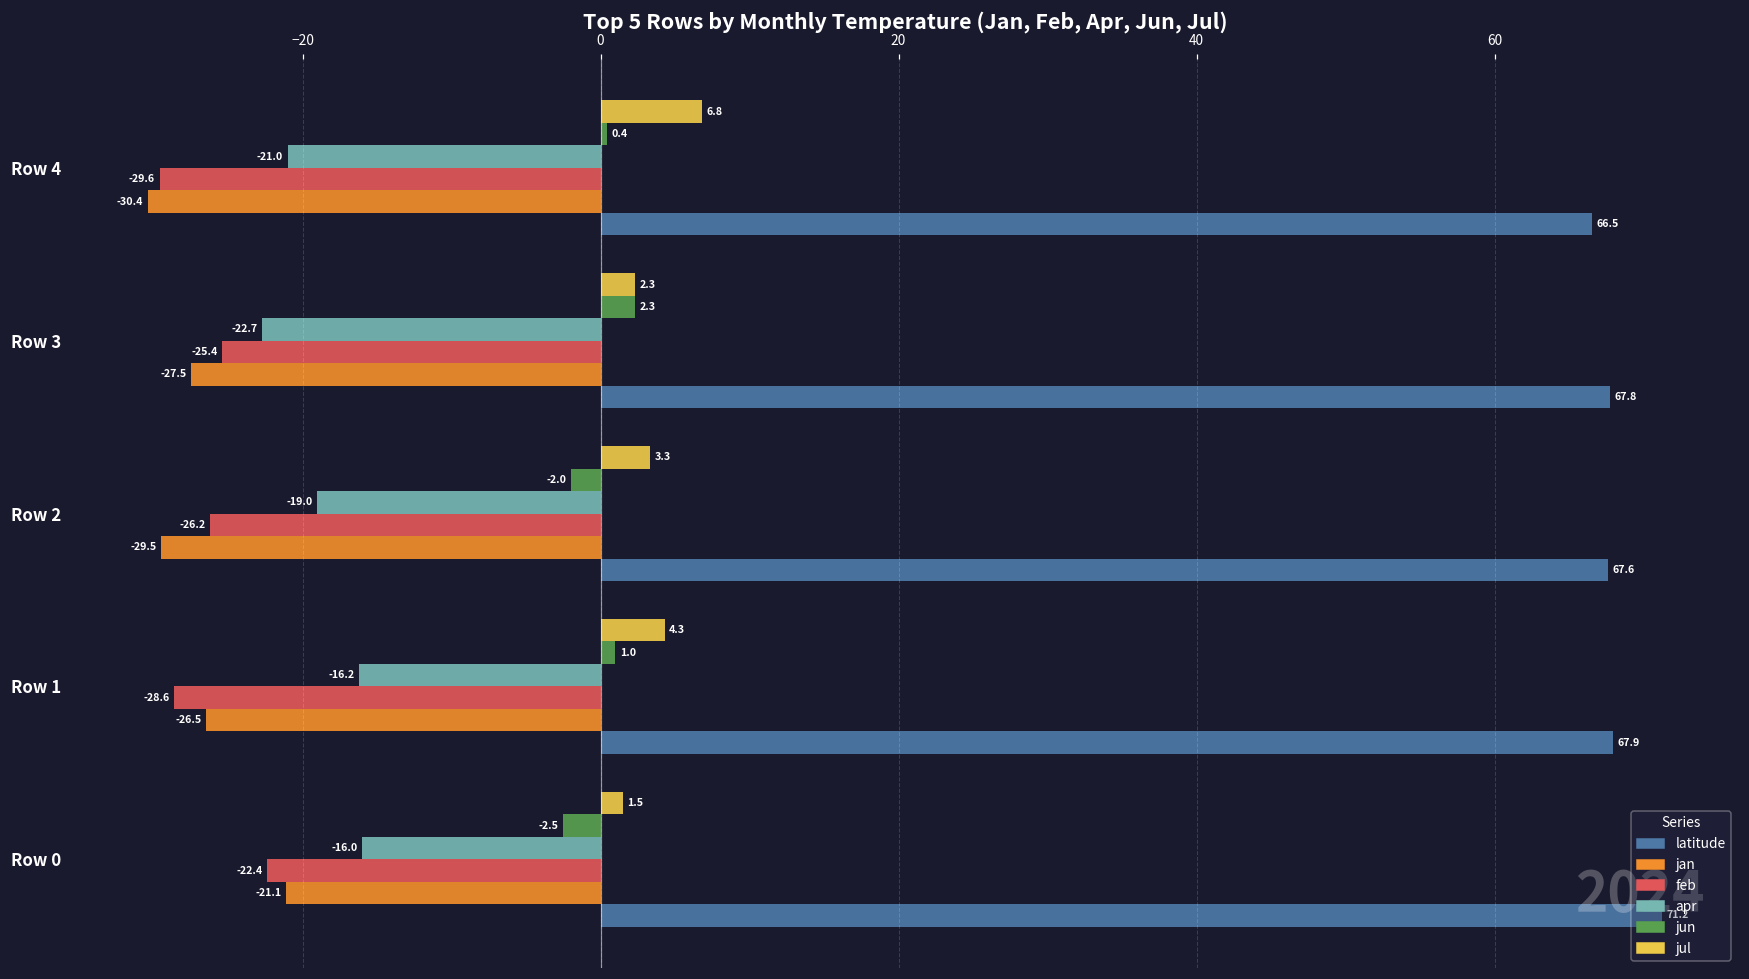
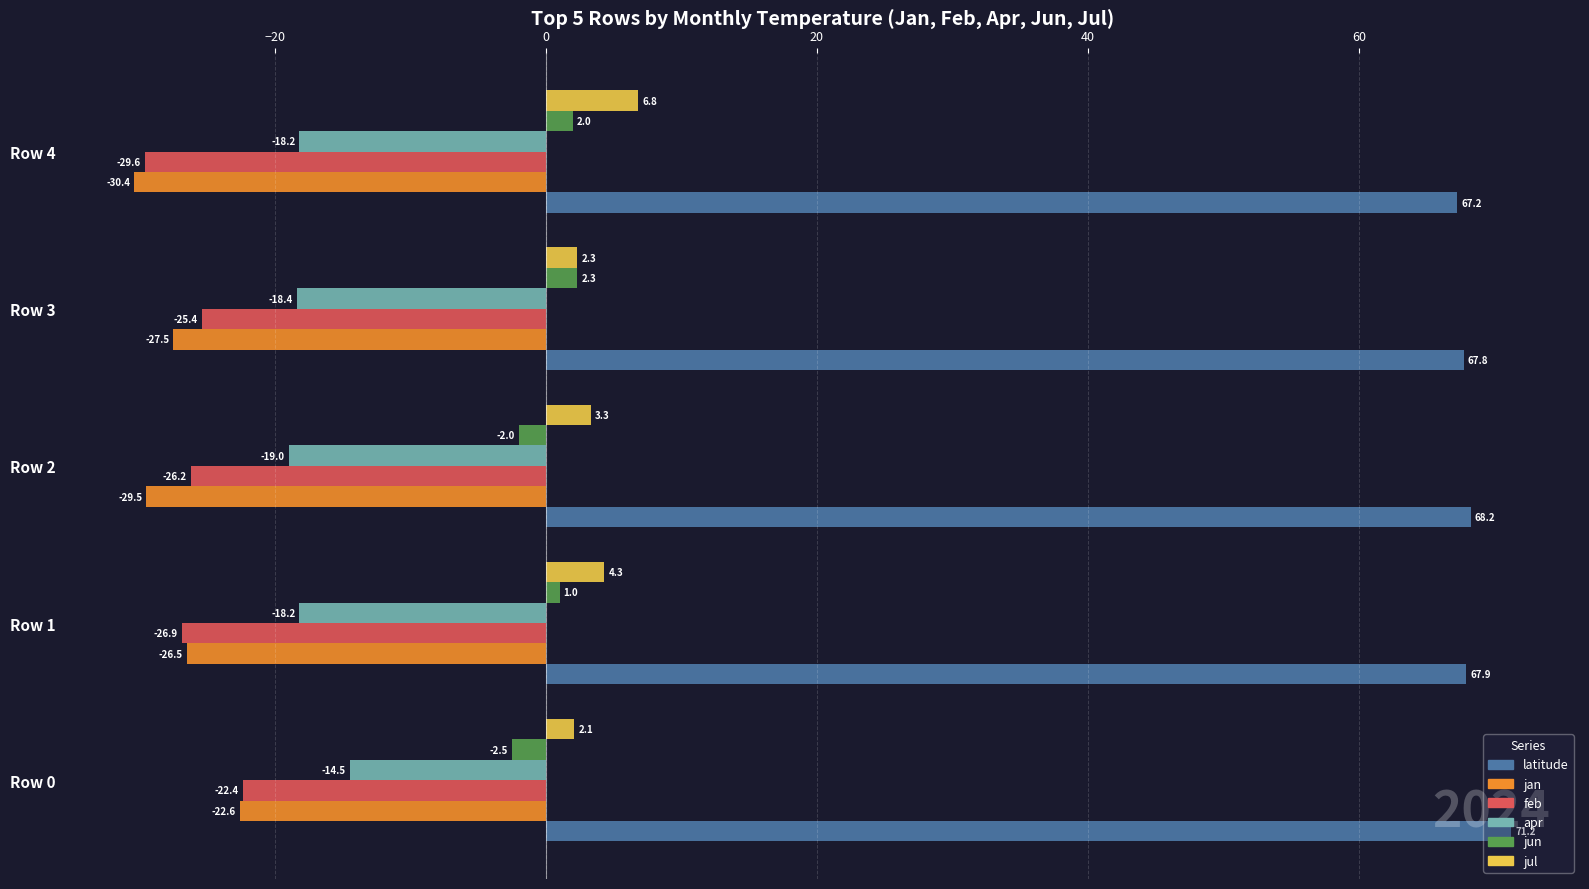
jun, Row 4: 0.4 -> 2.0
apr, Row 4: -21.0 -> -18.2
latitude, Row 4: 66.5 -> 67.2
apr, Row 3: -22.7 -> -18.4
latitude, Row 2: 67.6 -> 68.2
apr, Row 1: -16.2 -> -18.2
feb, Row 1: -28.6 -> -26.9
jul, Row 0: 1.5 -> 2.1
apr, Row 0: -16.0 -> -14.5
jan, Row 0: -21.1 -> -22.6
